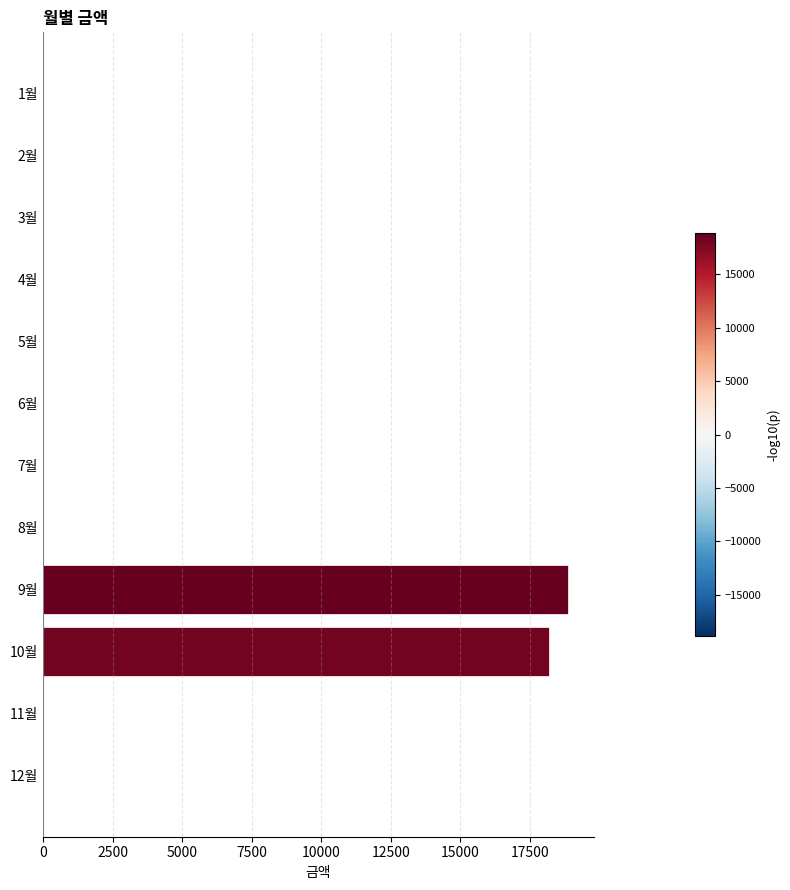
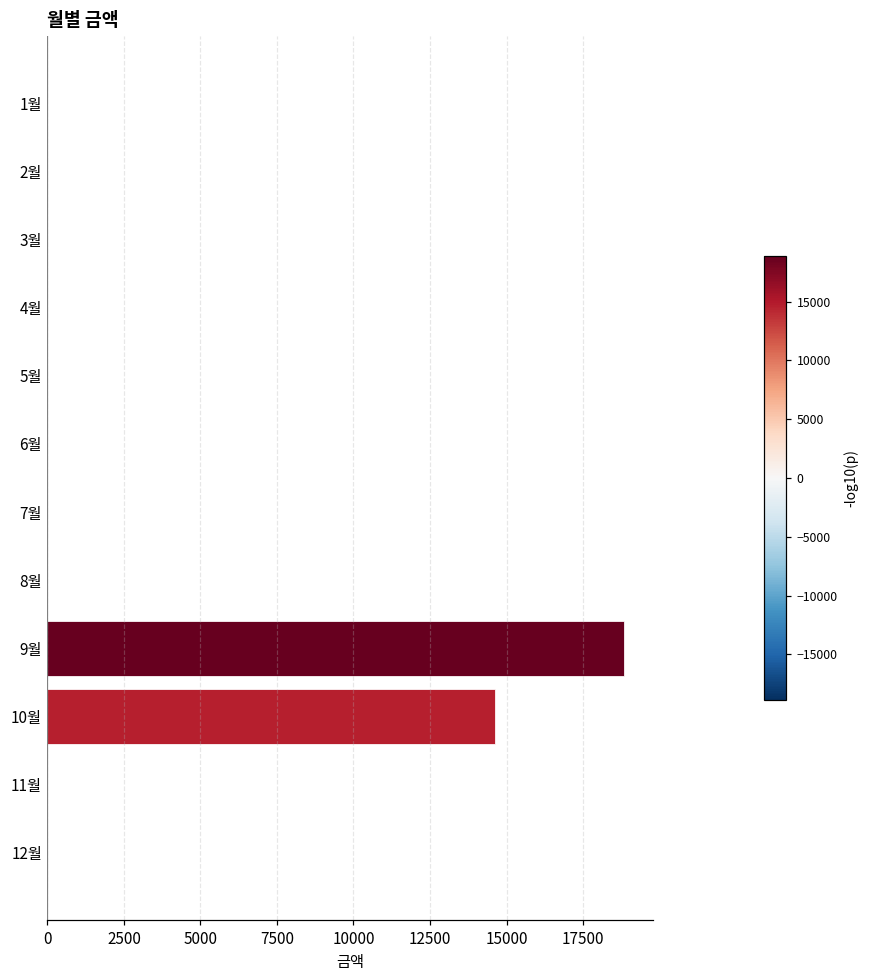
10월: 18200 -> 14600
